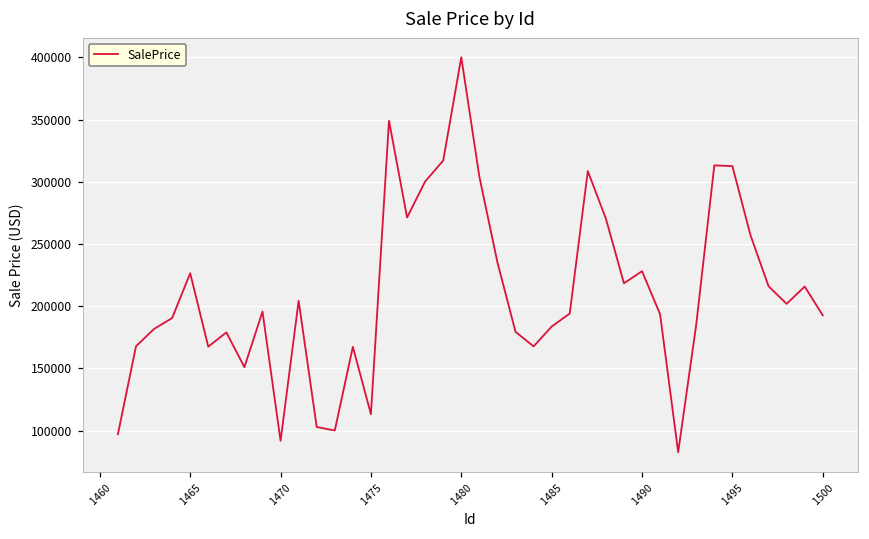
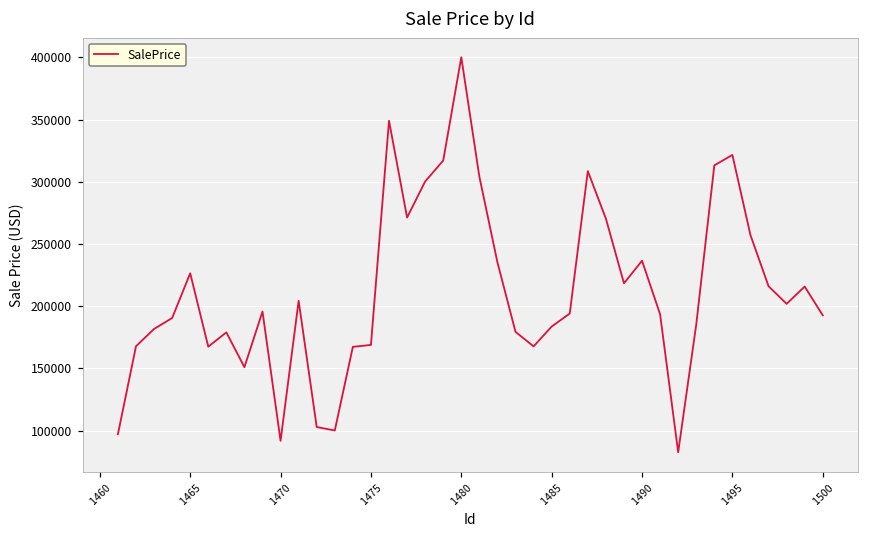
1475: 113000 -> 169000
1490: 228000 -> 237000
1495: 313000 -> 322000
